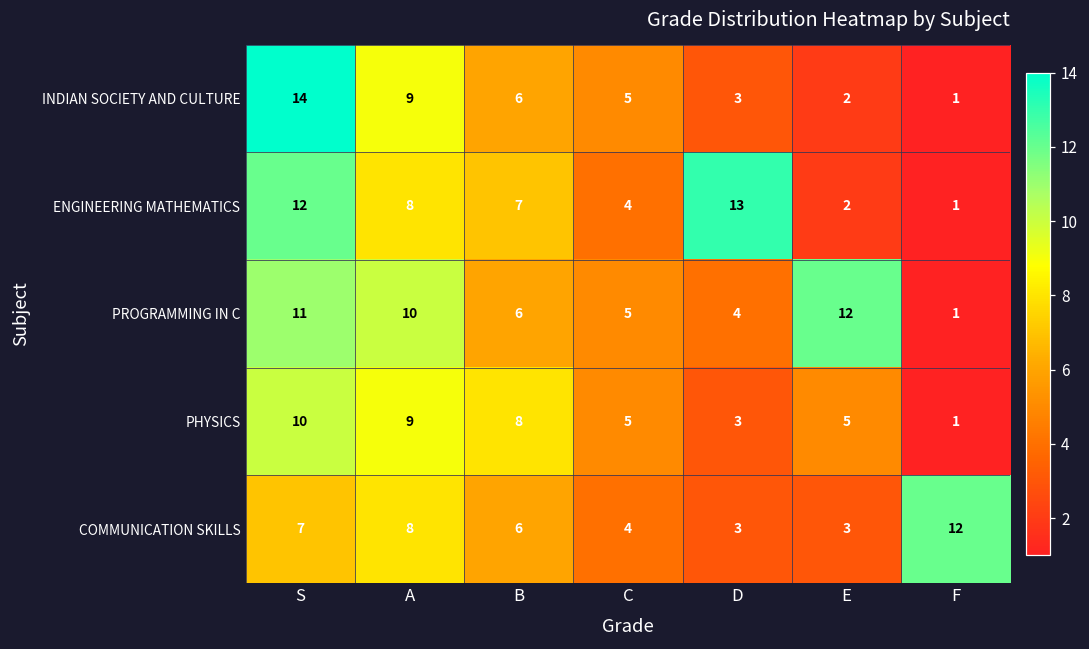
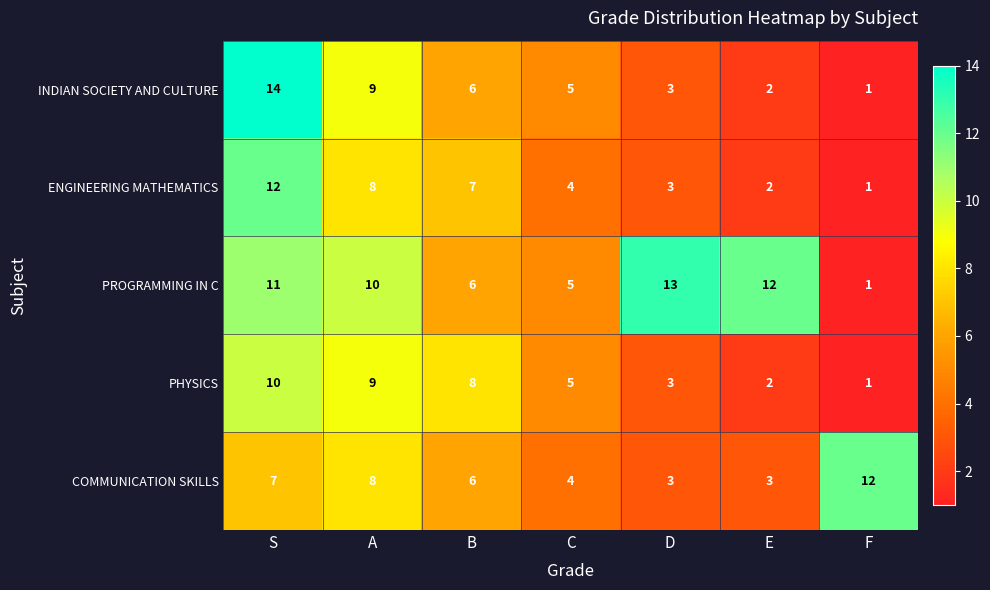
ENGINEERING MATHEMATICS, D: 13 -> 3
PROGRAMMING IN C, D: 4 -> 13
PHYSICS, E: 5 -> 2
